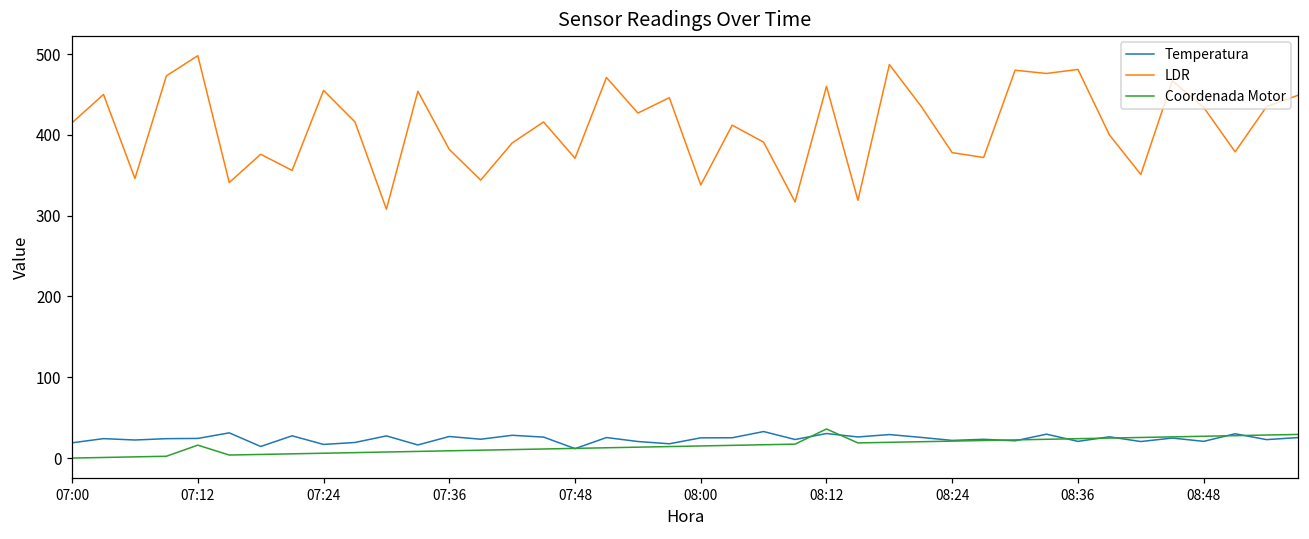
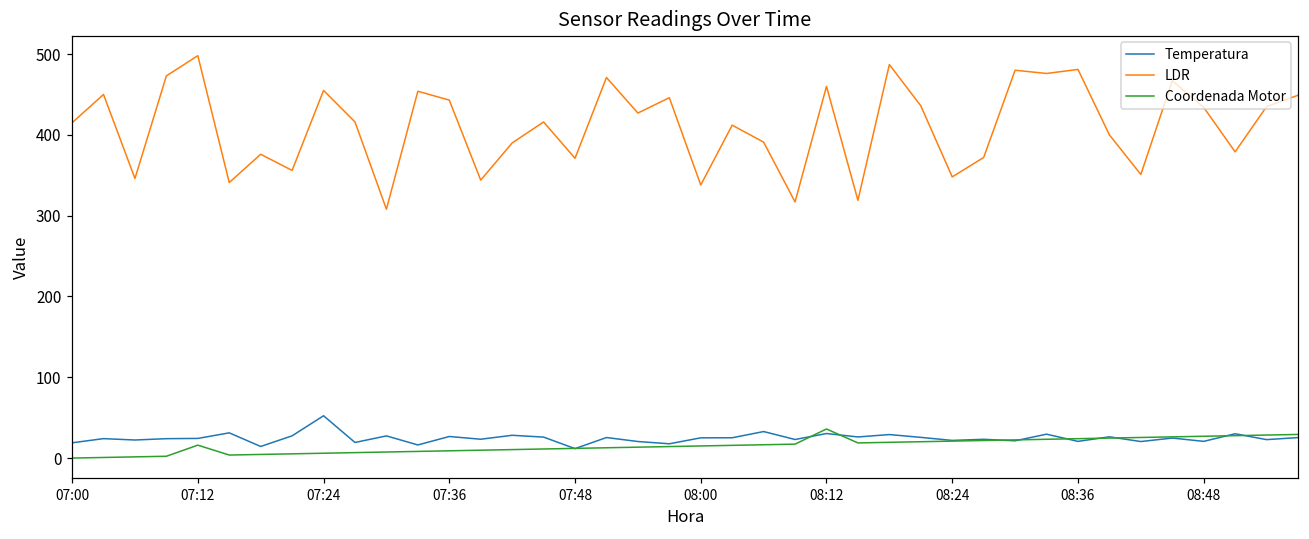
Temperatura, 07:24: 20 -> 50
LDR, 07:36: 380 -> 440
LDR, 08:24: 380 -> 350
